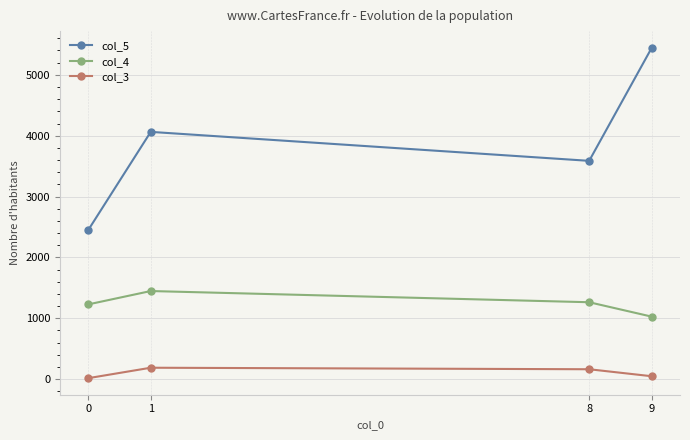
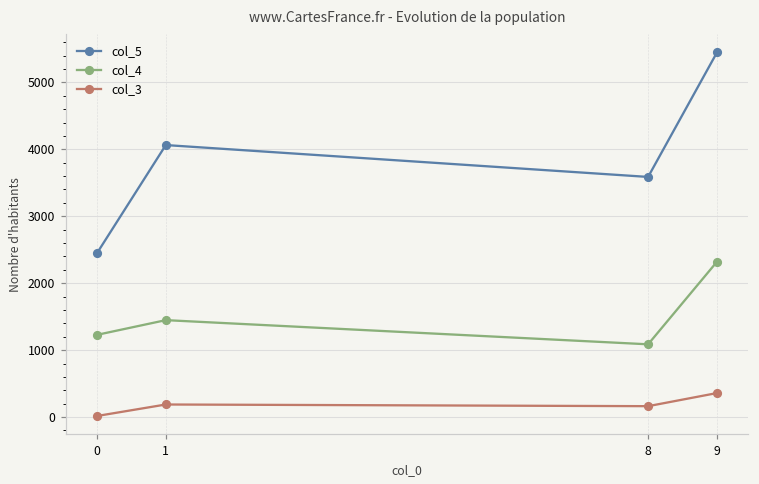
col_4, 8: 1300 -> 1100
col_4, 9: 1000 -> 2300
col_3, 9: 0 -> 400
